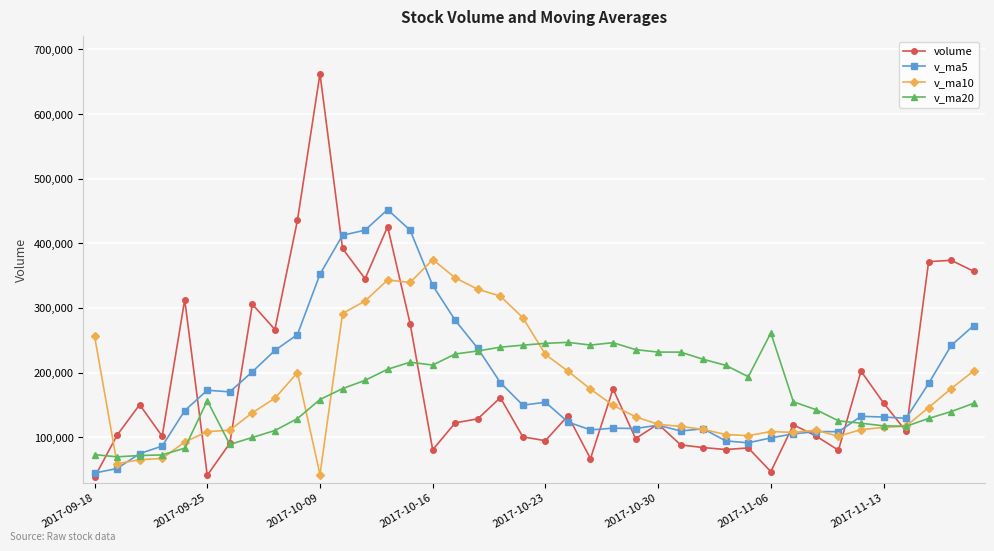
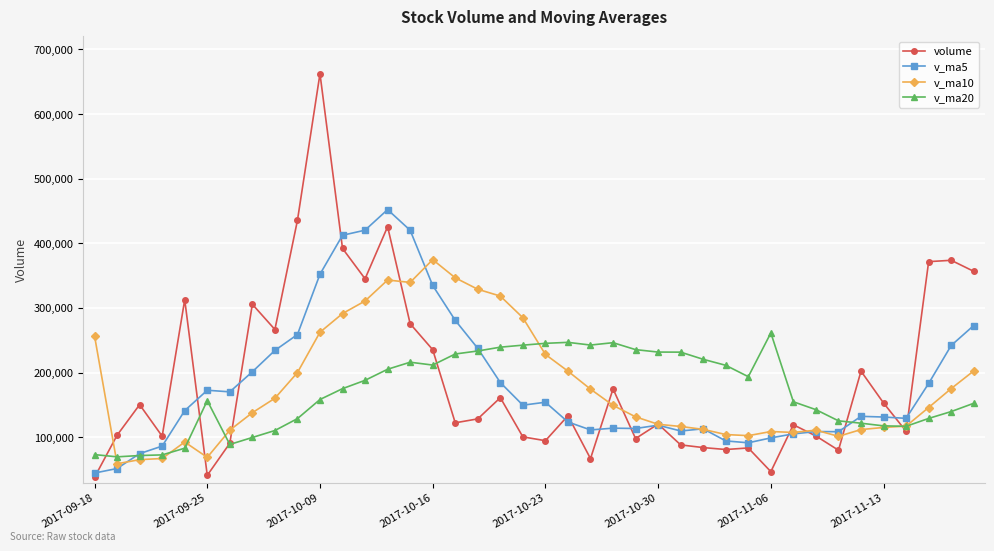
v_ma10, 2017-09-25: 110,000 -> 70,000
v_ma10, 2017-10-09: 40,000 -> 260,000
volume, 2017-10-16: 80,000 -> 240,000
